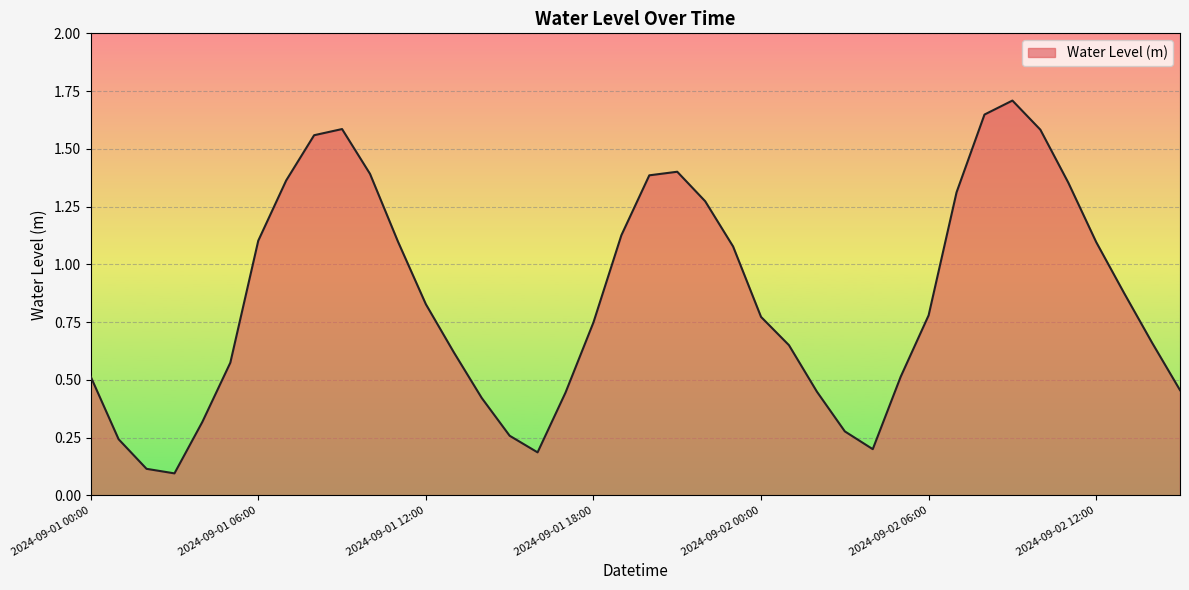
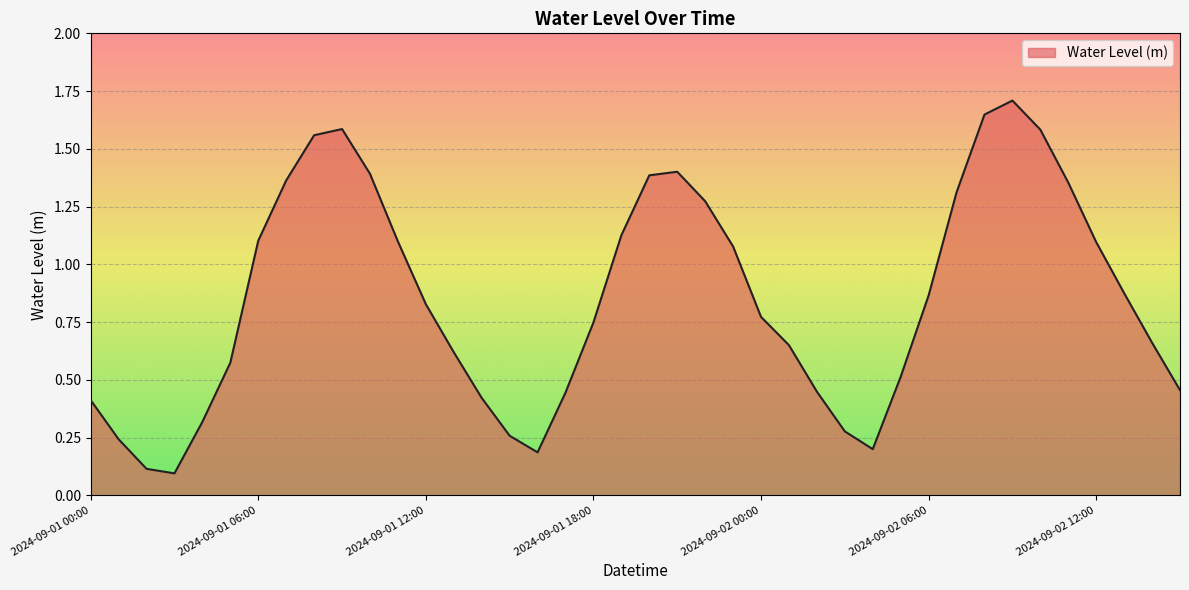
2024-09-01 00:00: 0.51 -> 0.41
2024-09-02 06:00: 0.78 -> 0.87
